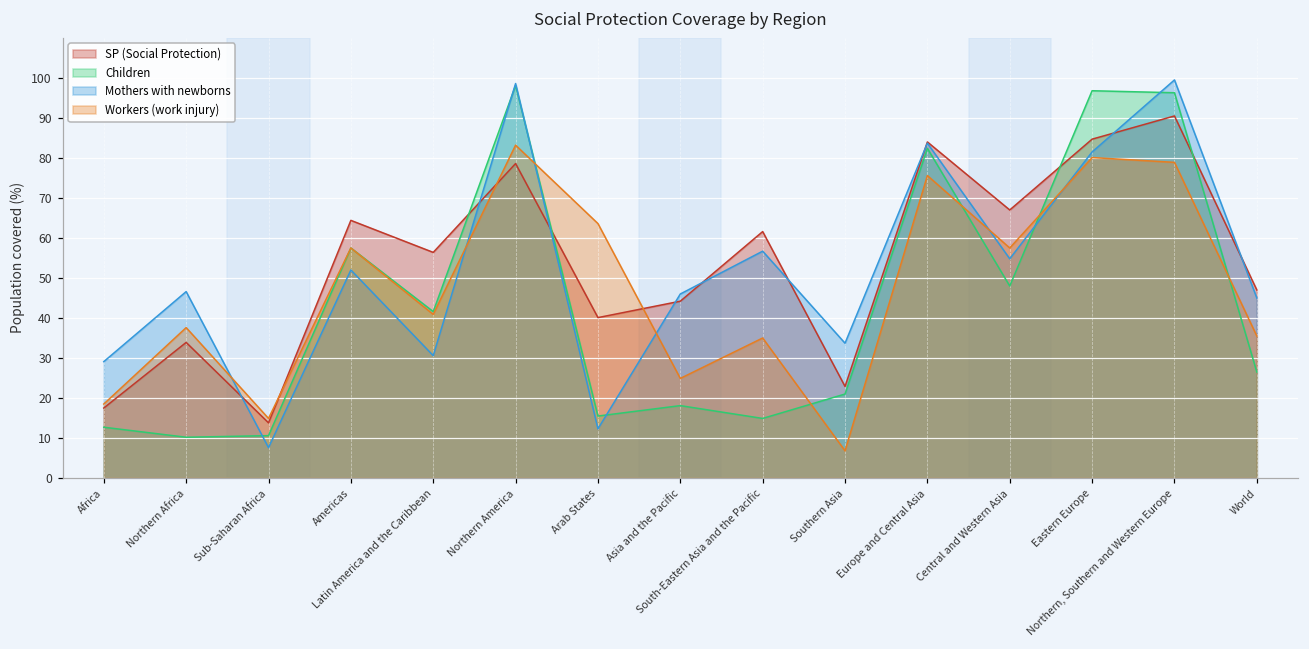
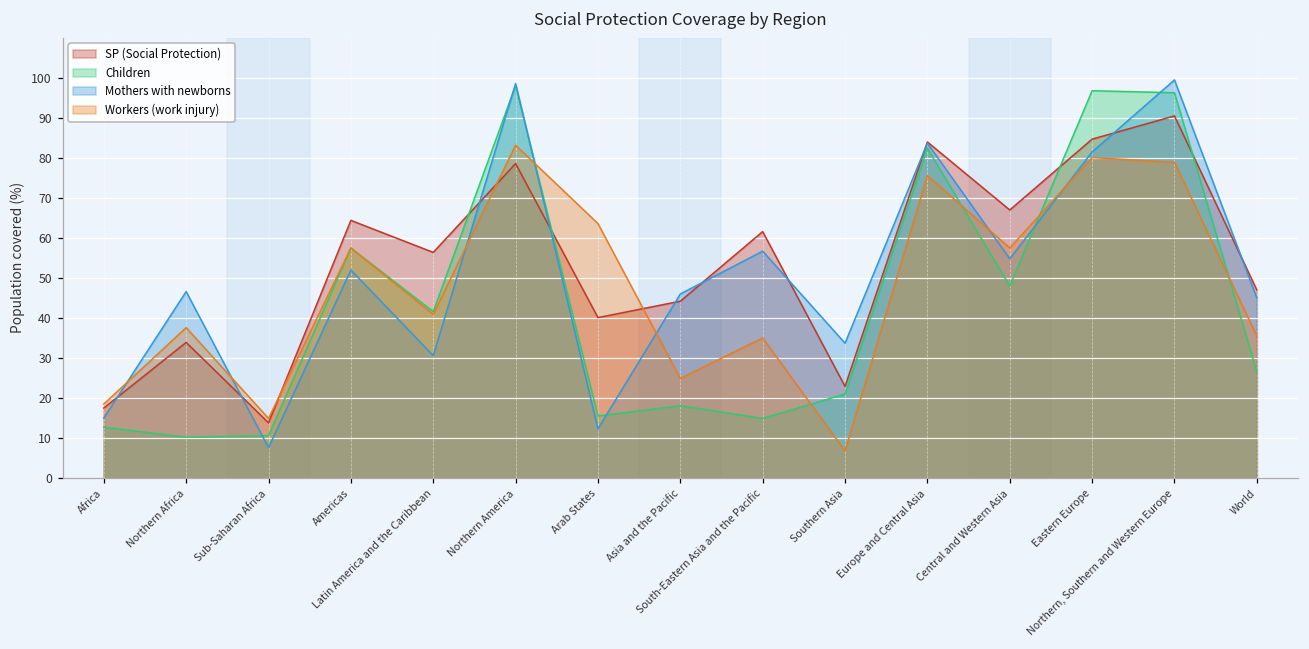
Mothers with newborns, Africa: 29 -> 15
